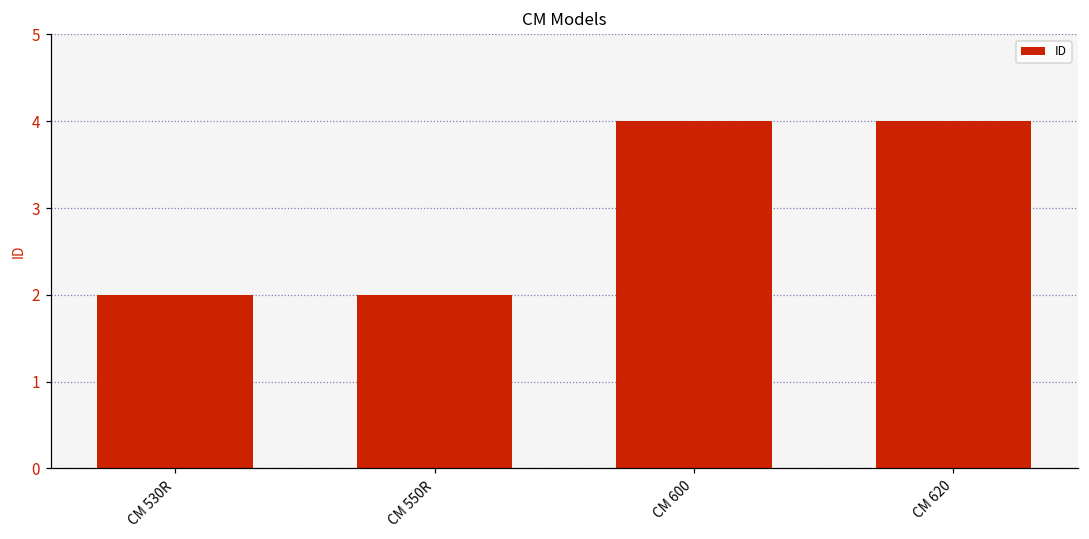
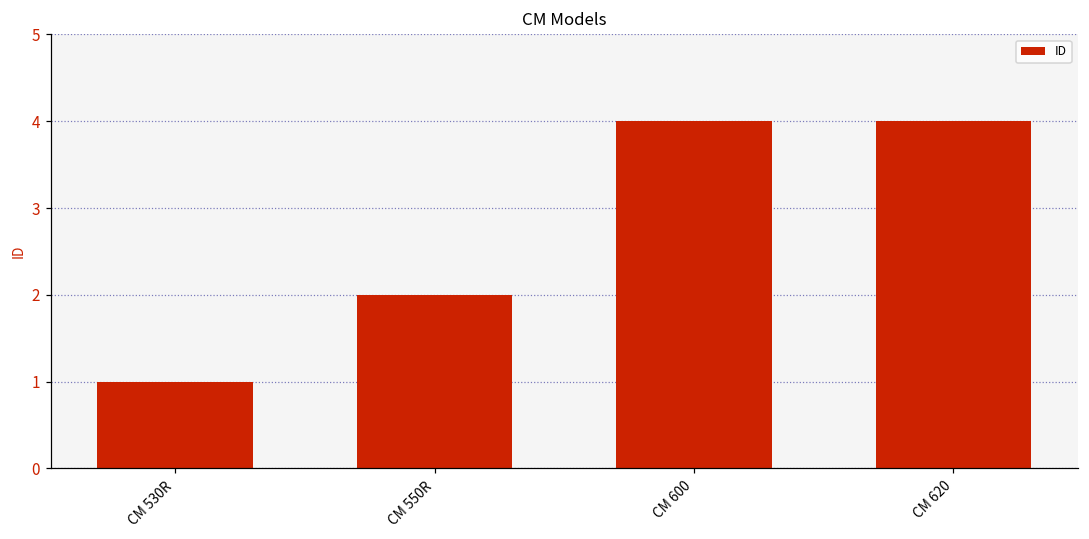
CM 530R: 2 -> 1
